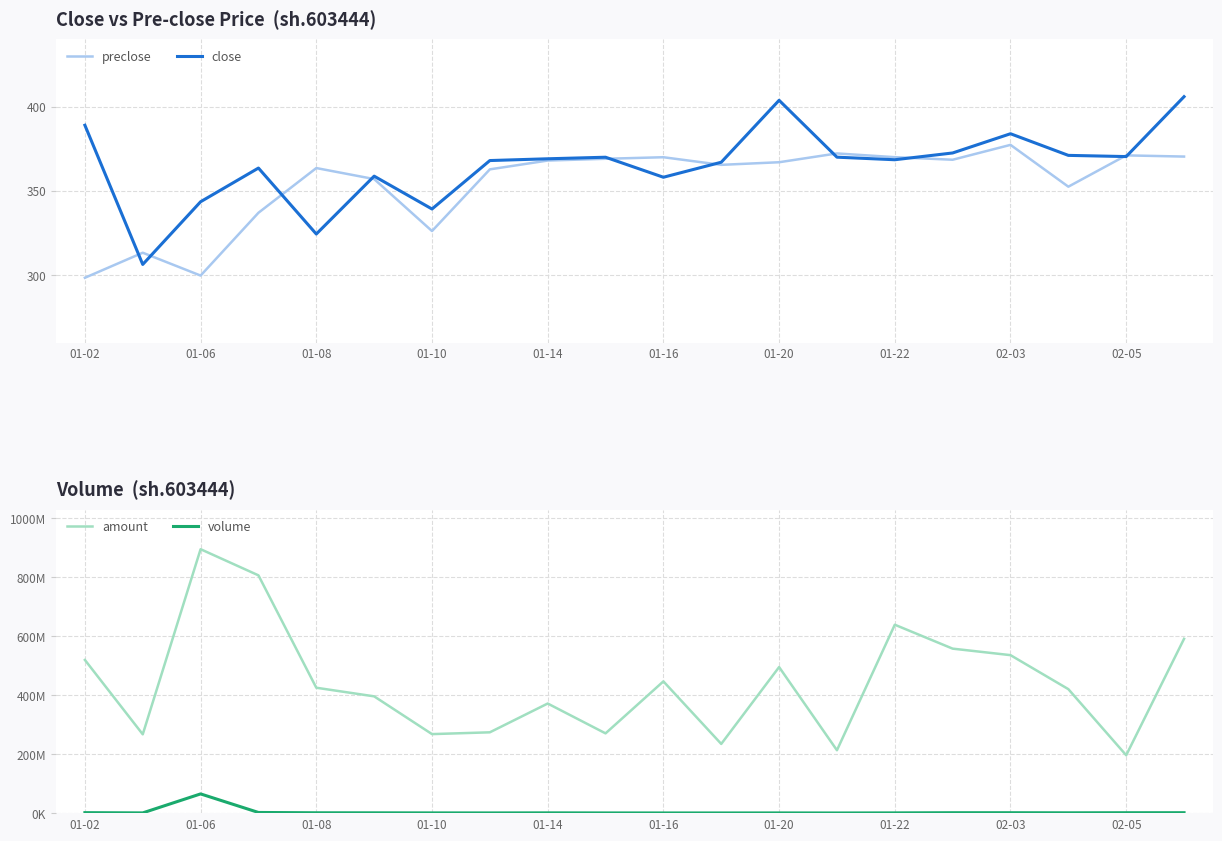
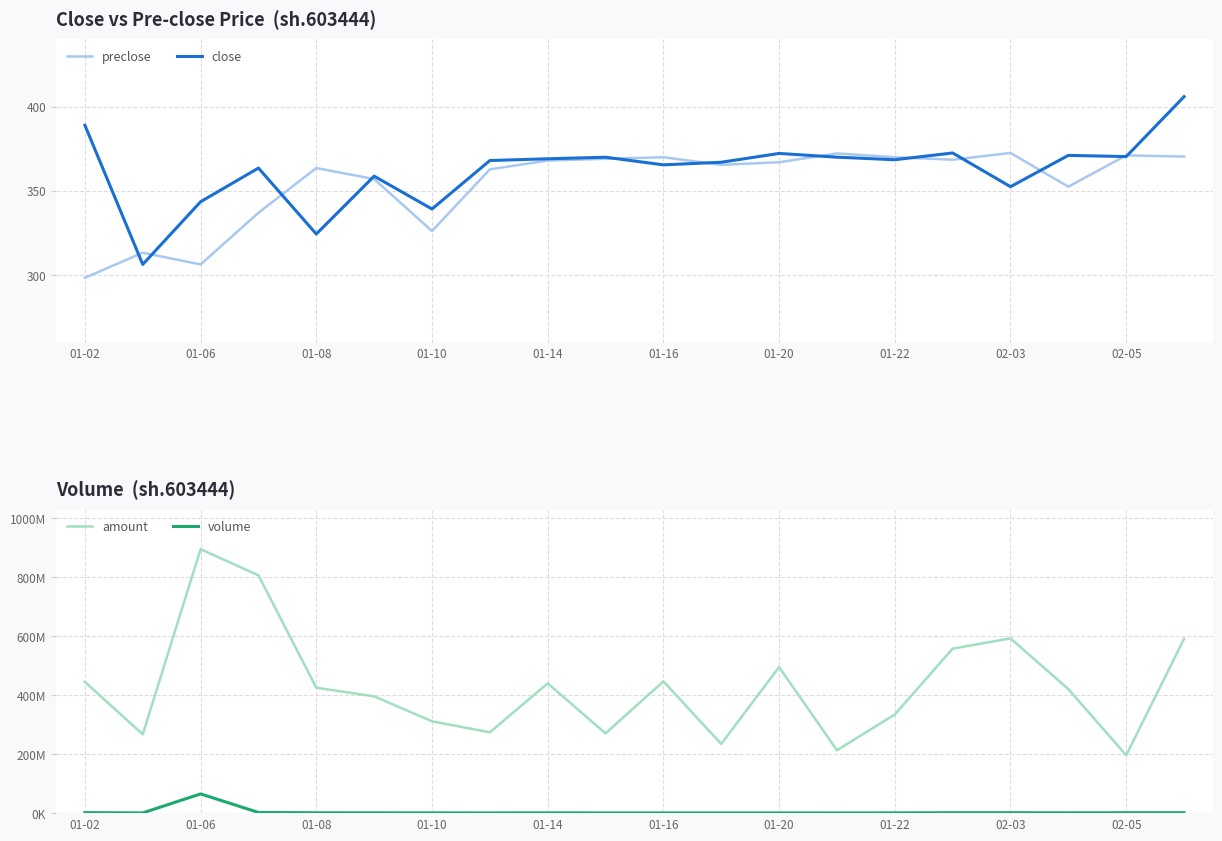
Close vs Pre-close Price (sh.603444), preclose, 01-06: 300 -> 306
Close vs Pre-close Price (sh.603444), close, 01-16: 358 -> 365
Close vs Pre-close Price (sh.603444), close, 01-20: 404 -> 372
Close vs Pre-close Price (sh.603444), preclose, 02-03: 377 -> 373
Close vs Pre-close Price (sh.603444), close, 02-03: 384 -> 353
Volume (sh.603444), amount, 01-02: 520000000 -> 450000000
Volume (sh.603444), amount, 01-10: 270000000 -> 310000000
Volume (sh.603444), amount, 01-14: 370000000 -> 440000000
Volume (sh.603444), amount, 01-22: 640000000 -> 330000000
Volume (sh.603444), amount, 02-03: 540000000 -> 590000000
